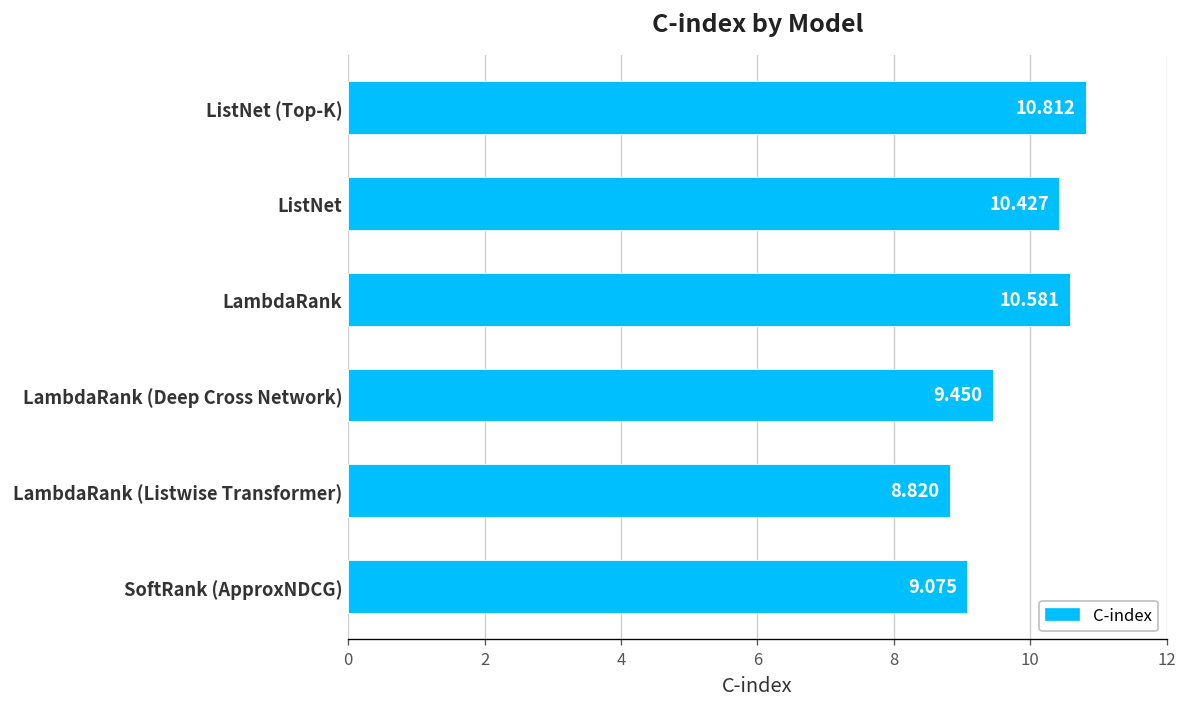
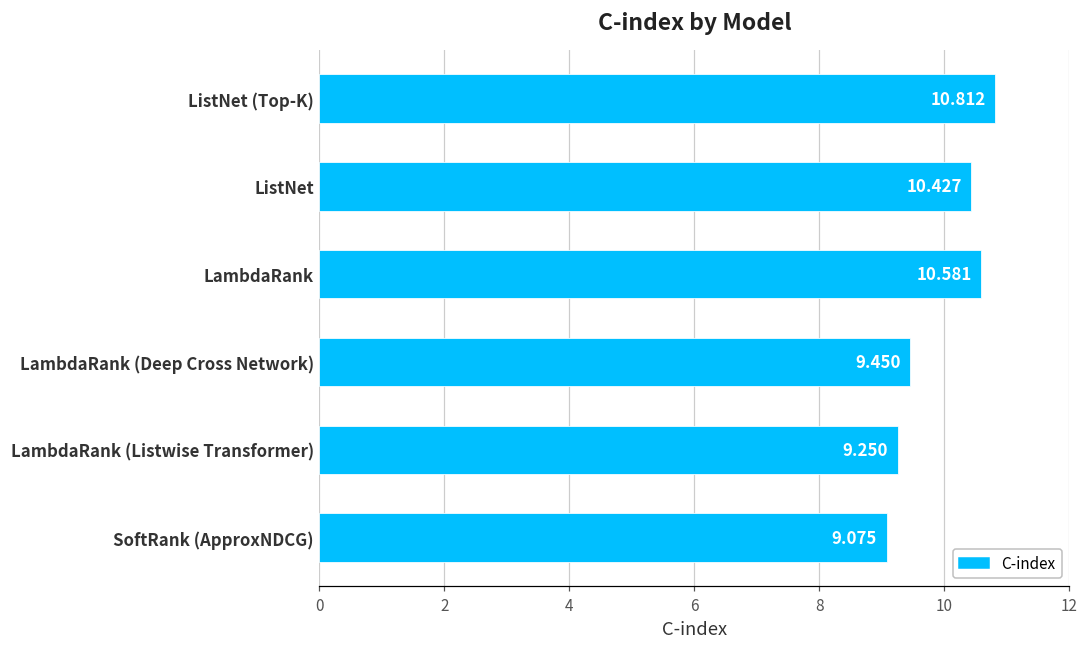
LambdaRank (Listwise Transformer): 8.820 -> 9.250
